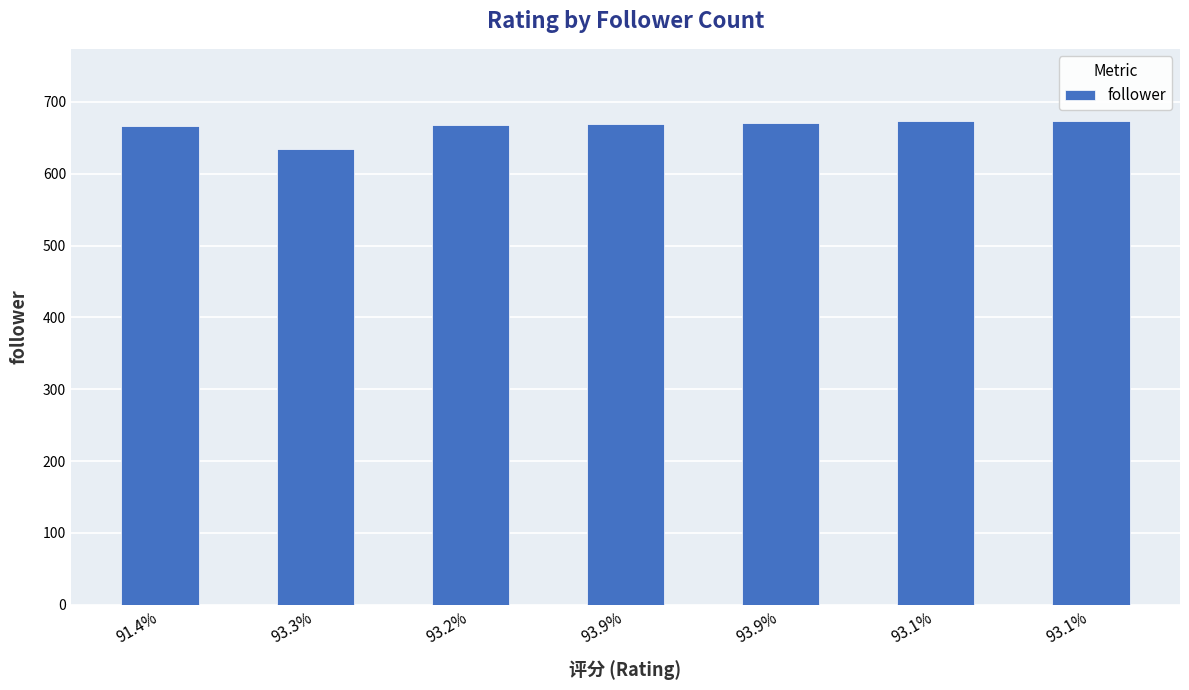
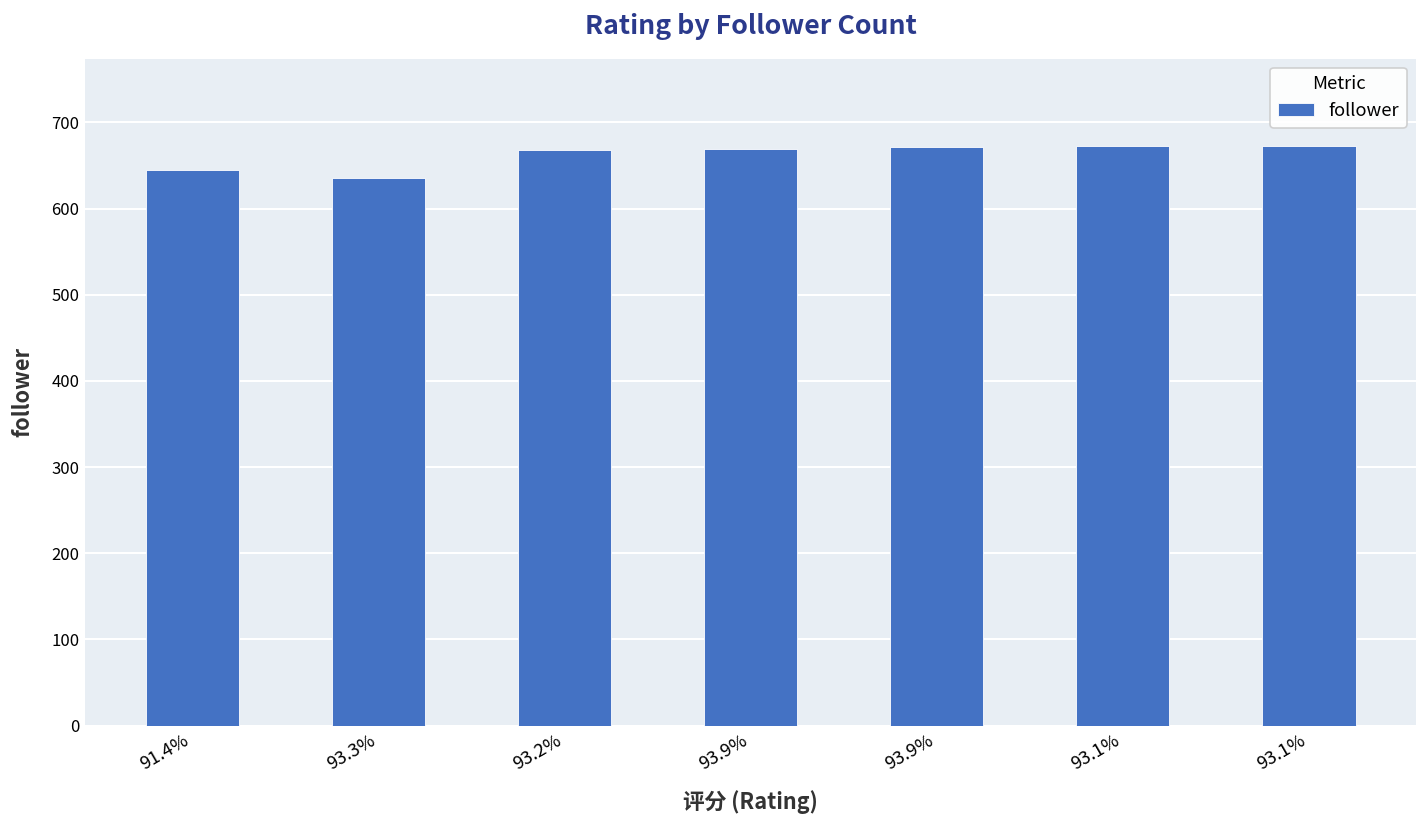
91.4%: 670 -> 650
